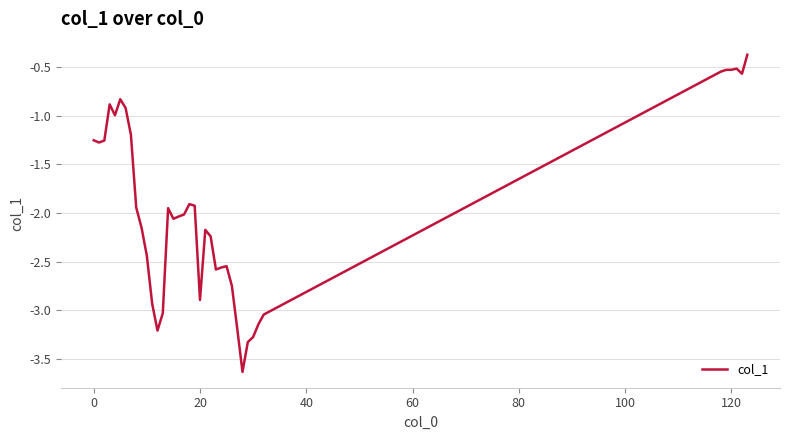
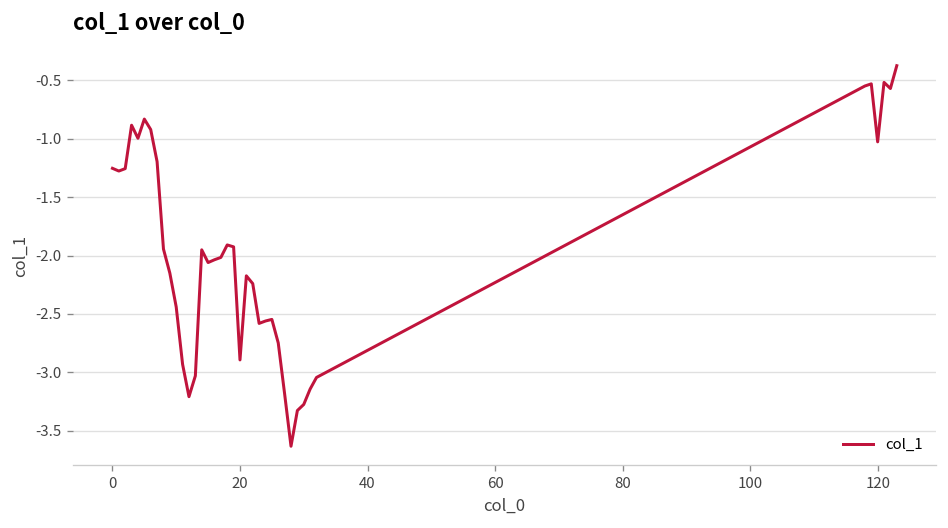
120: -0.5 -> -1.0
